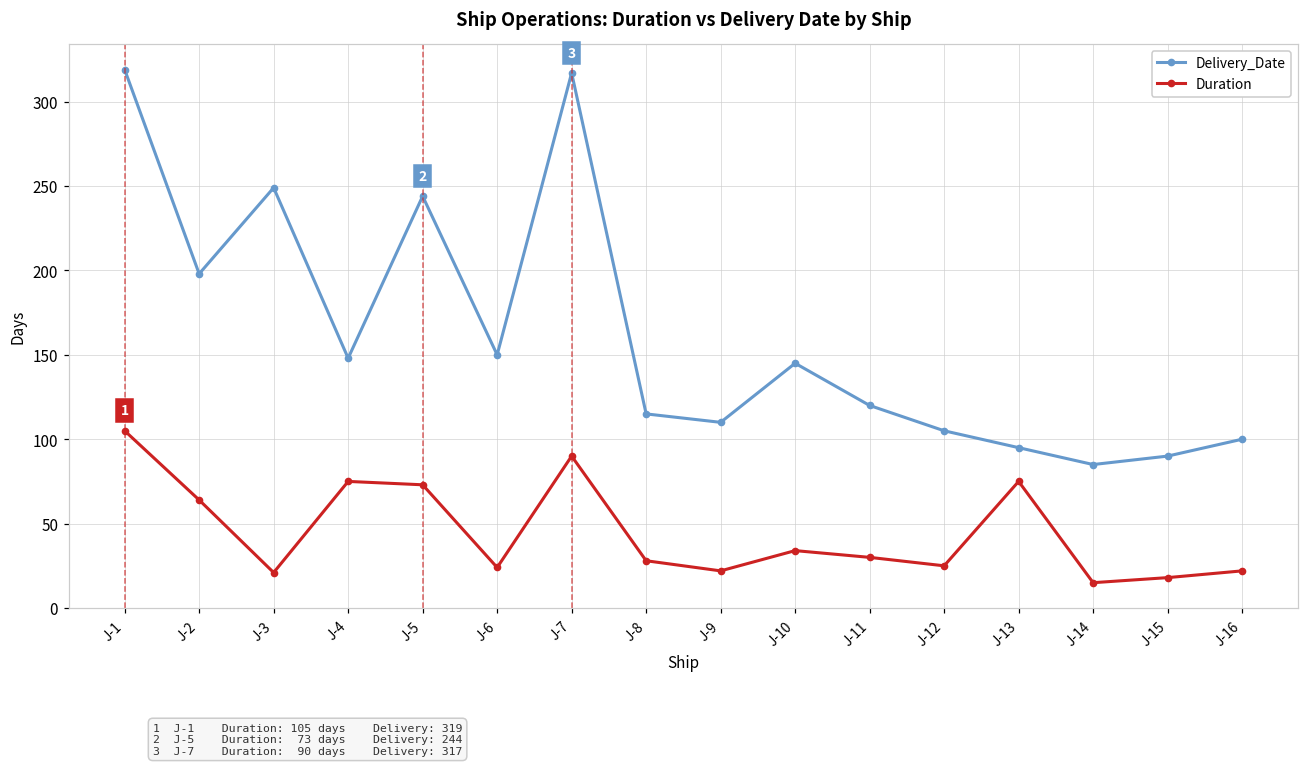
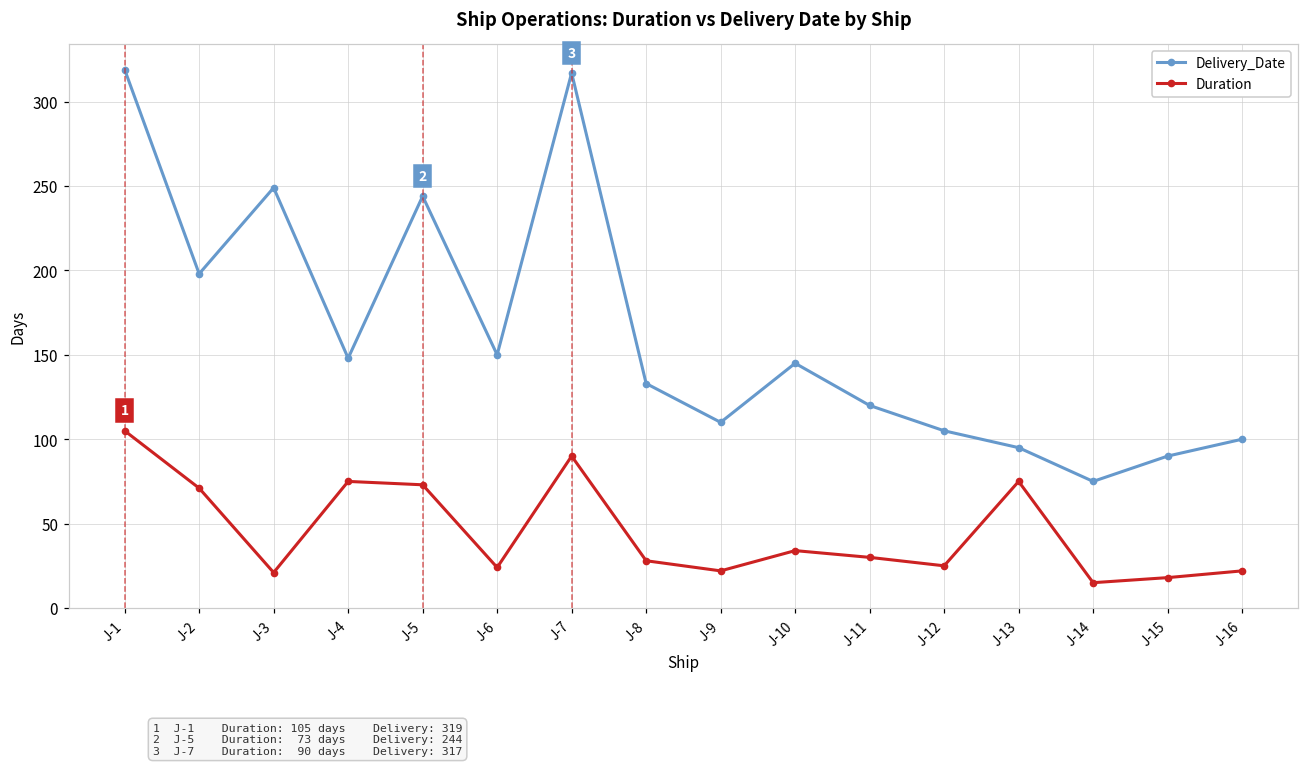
Duration, J-2: 64 -> 71
Delivery_Date, J-8: 115 -> 133
Delivery_Date, J-14: 85 -> 75
